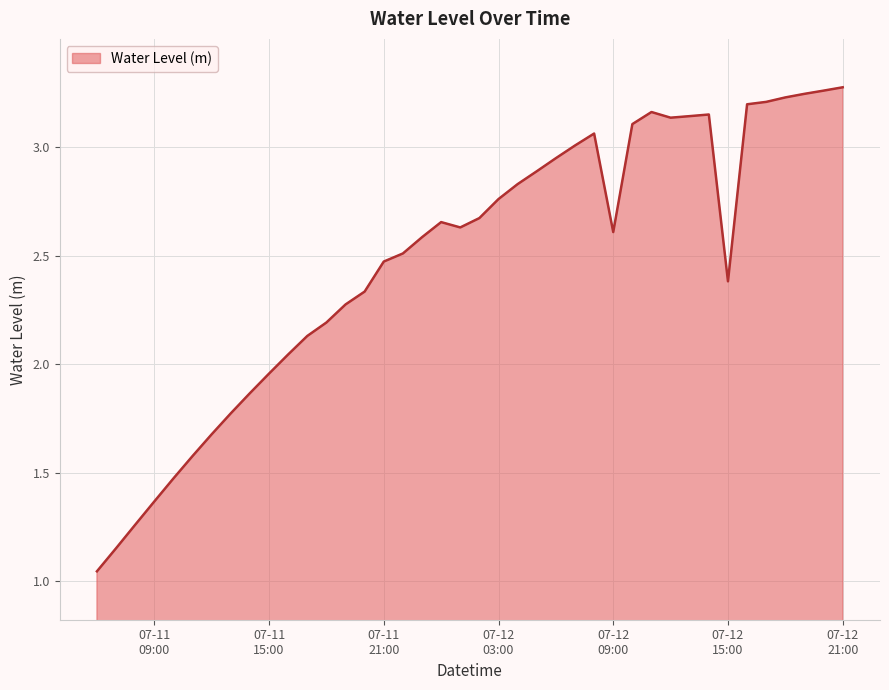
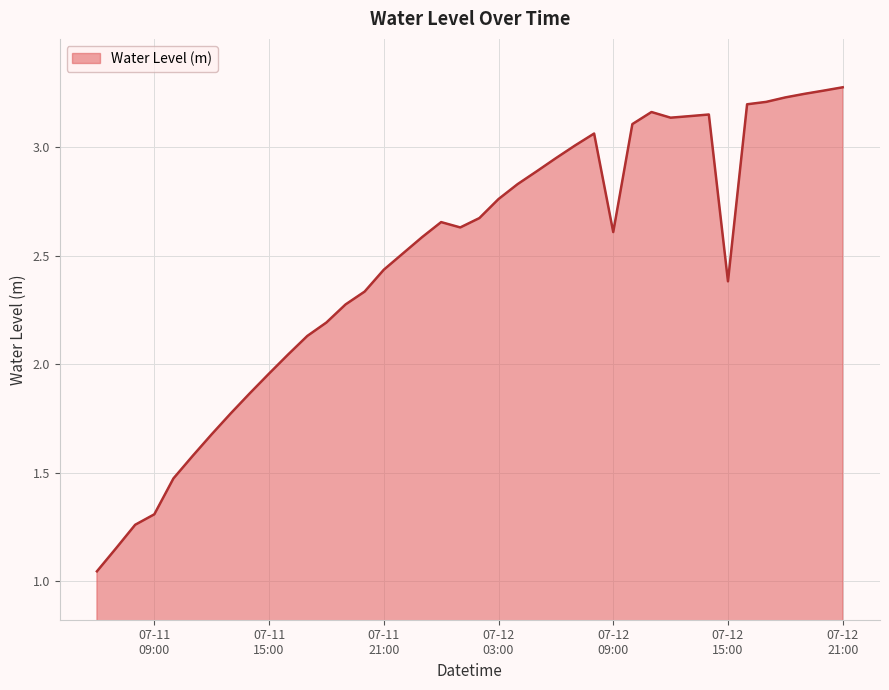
07-11 09:00: 1.37 -> 1.31
07-11 21:00: 2.47 -> 2.44
